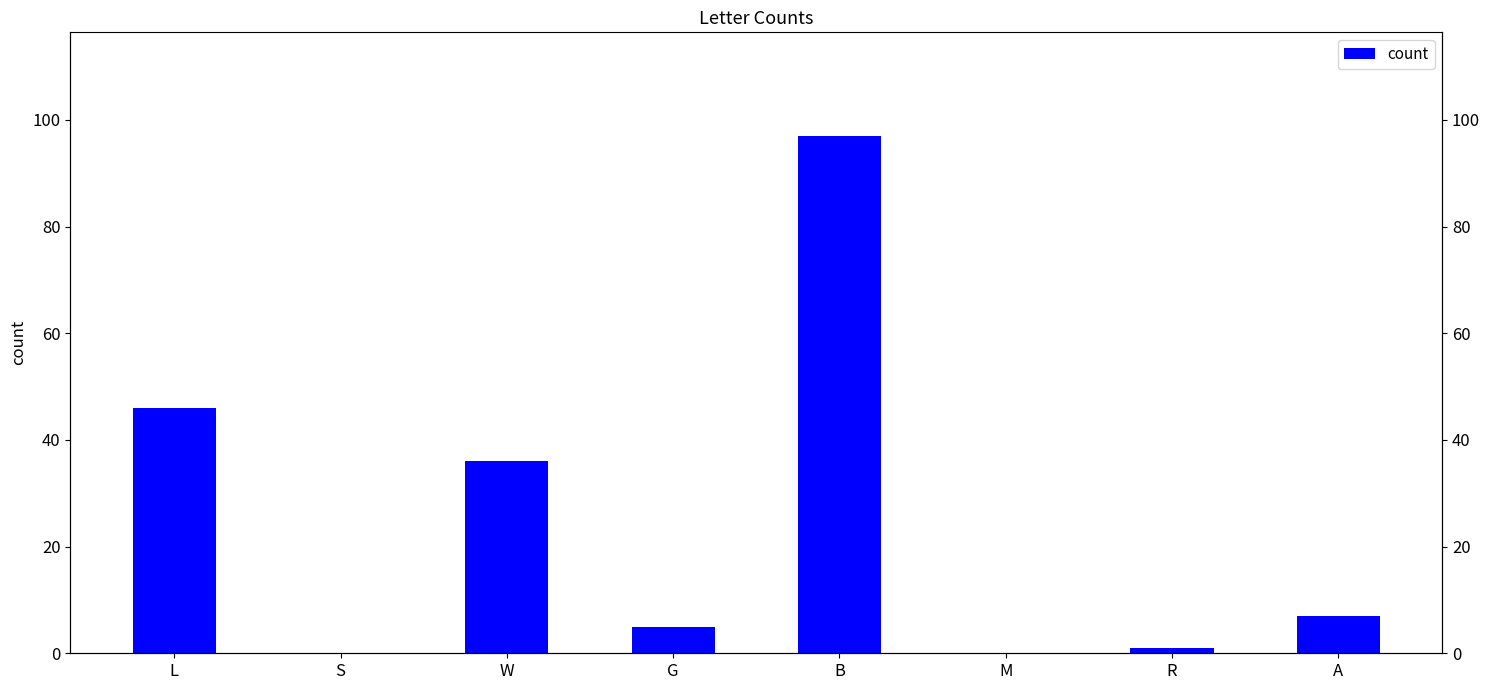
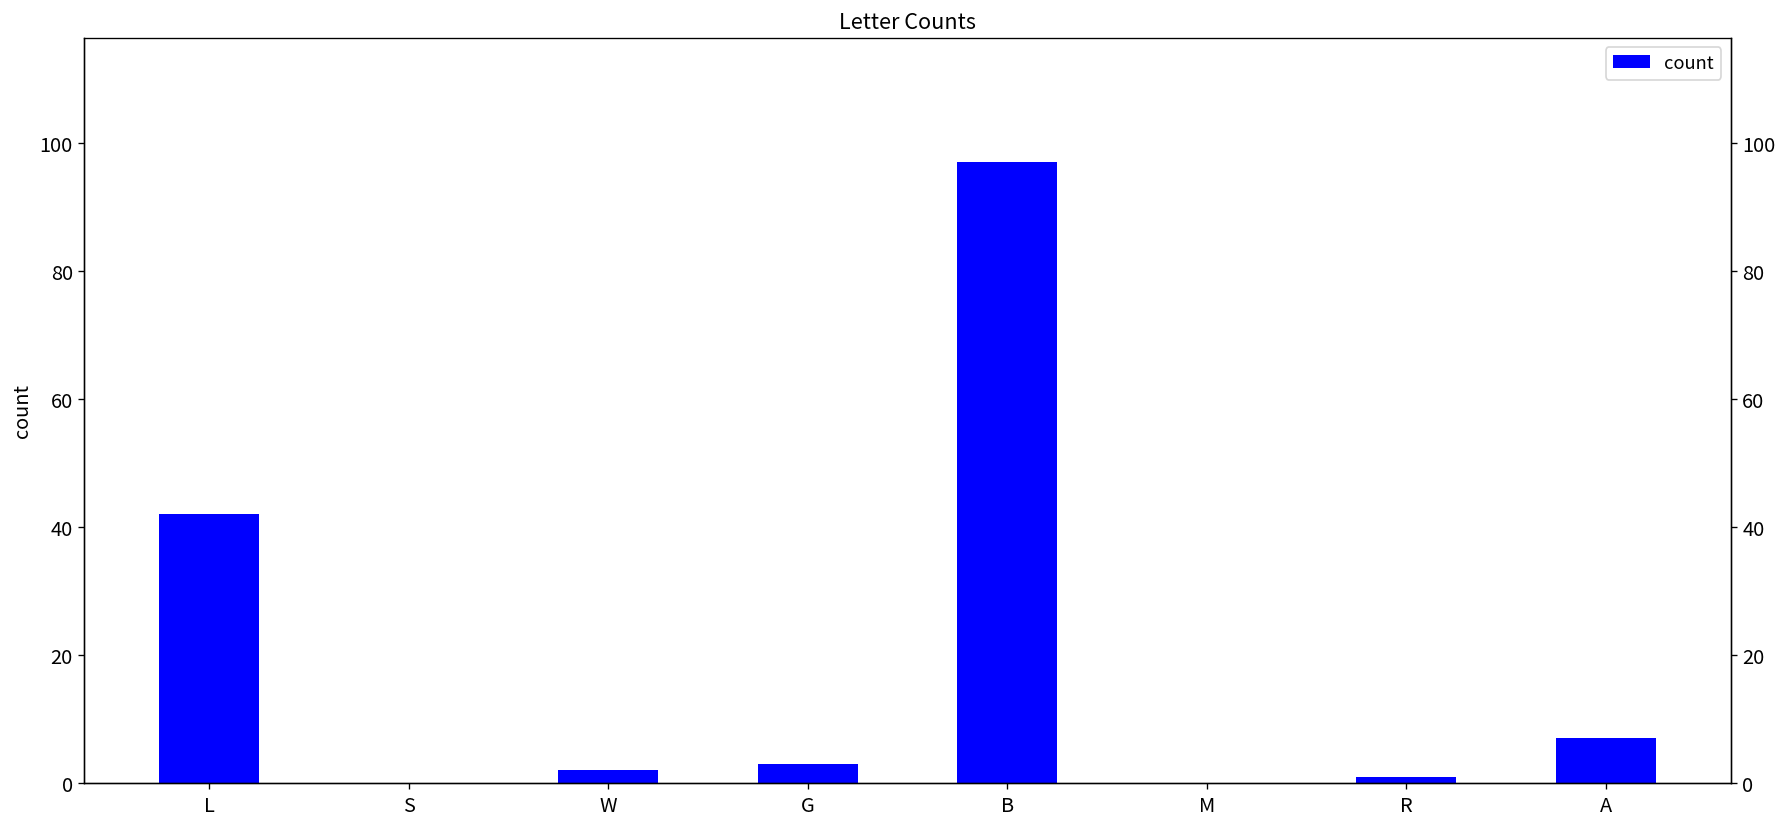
L: 46 -> 42
W: 36 -> 2
G: 5 -> 3
